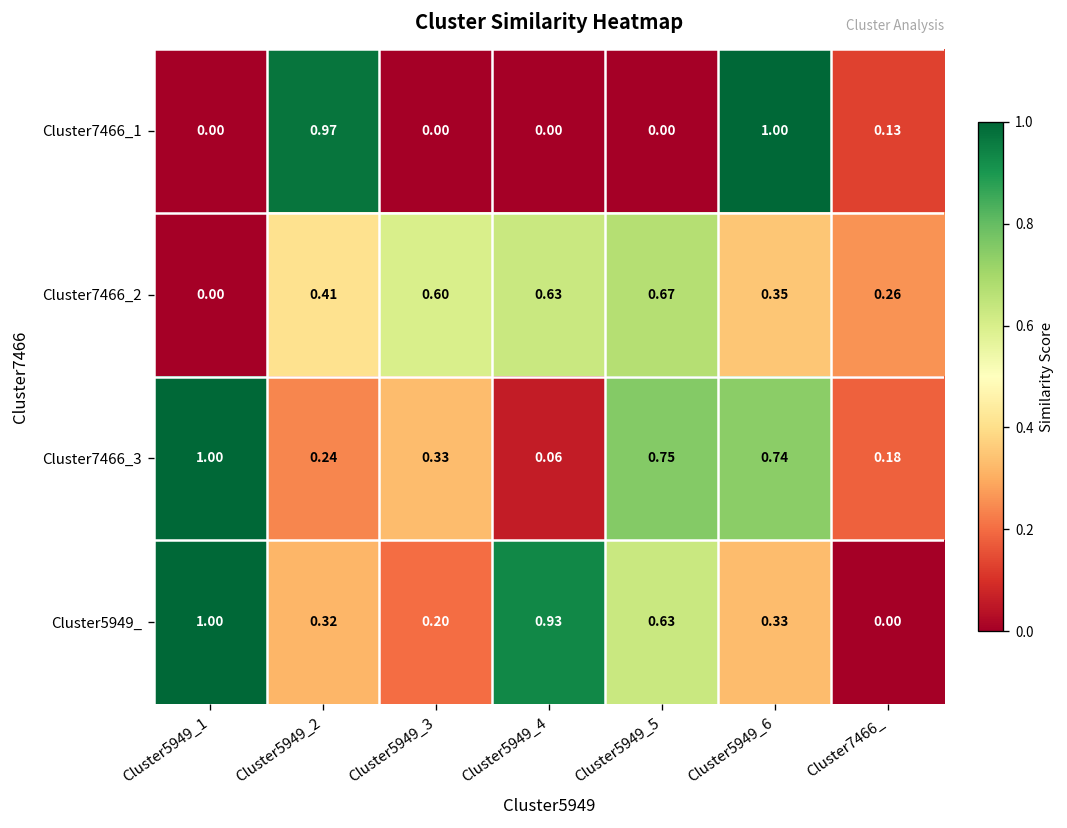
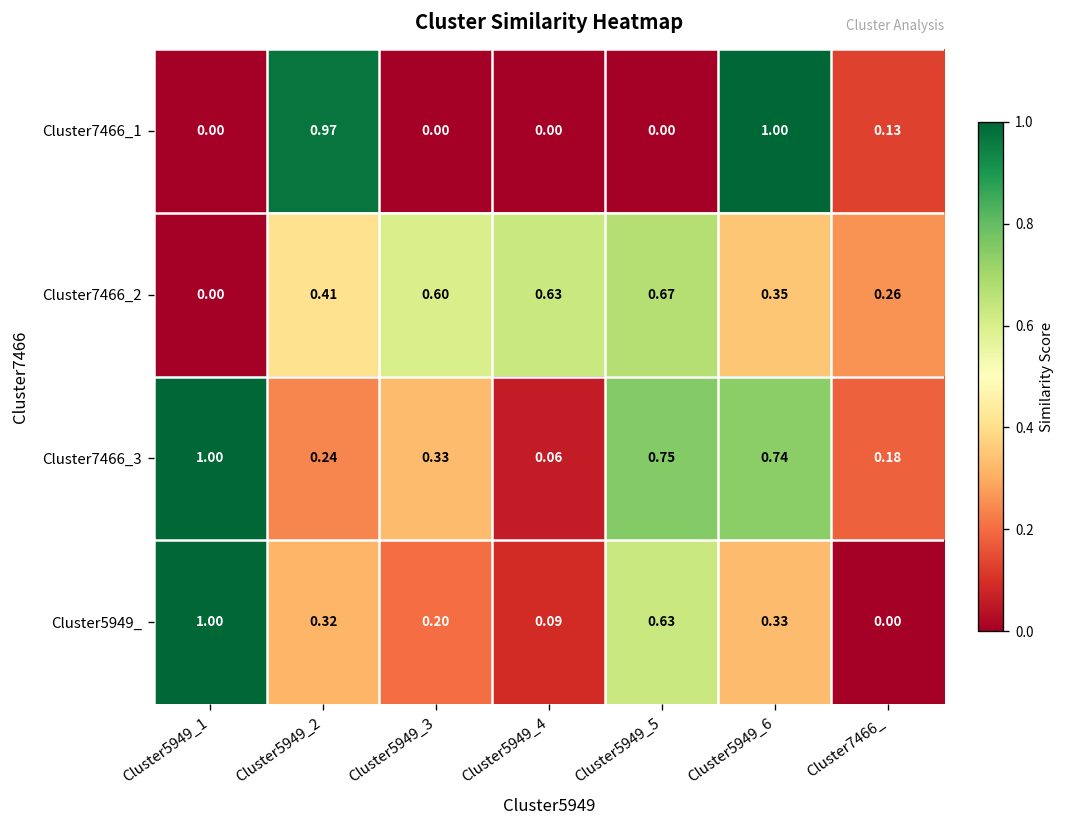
Cluster5949_, Cluster5949_4: 0.93 -> 0.09
